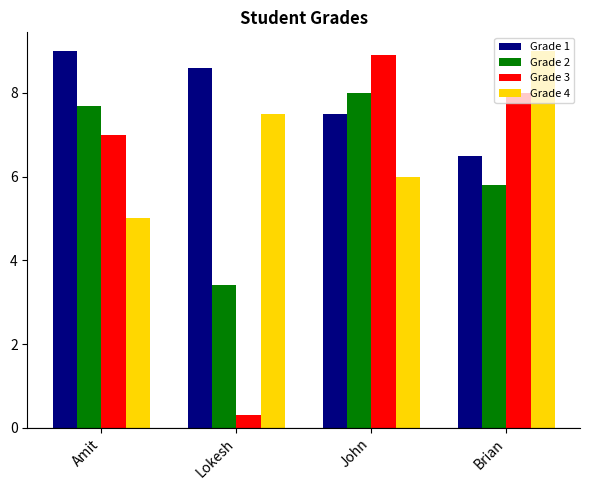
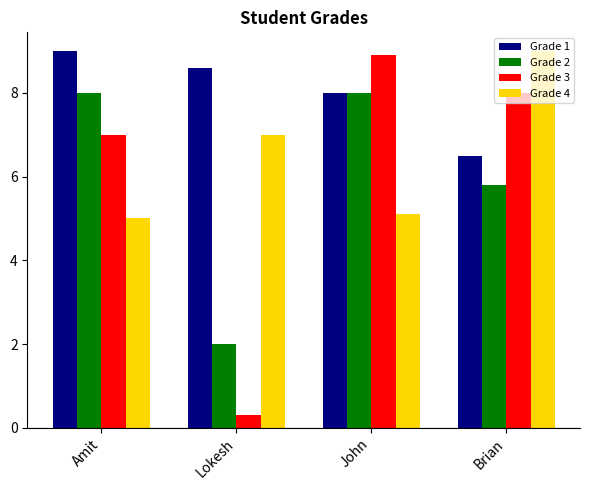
Grade 2, Amit: 7.7 -> 8.0
Grade 2, Lokesh: 3.4 -> 2.0
Grade 4, Lokesh: 7.5 -> 7.0
Grade 1, John: 7.5 -> 8.0
Grade 4, John: 6.0 -> 5.1
